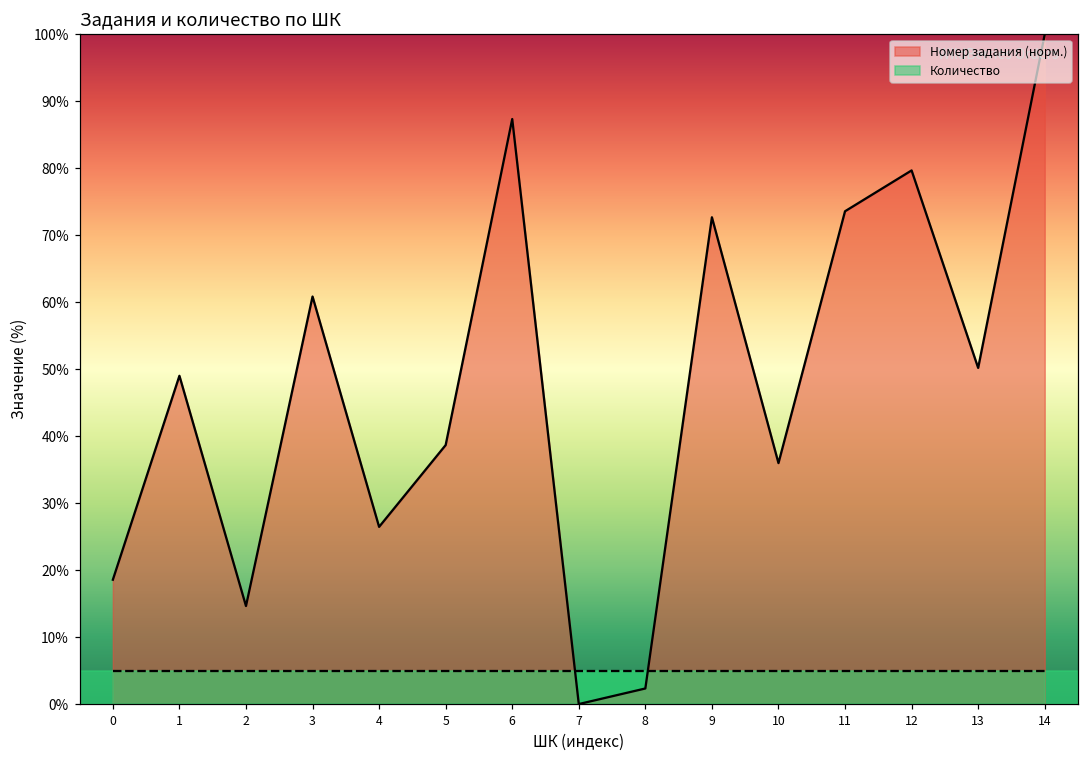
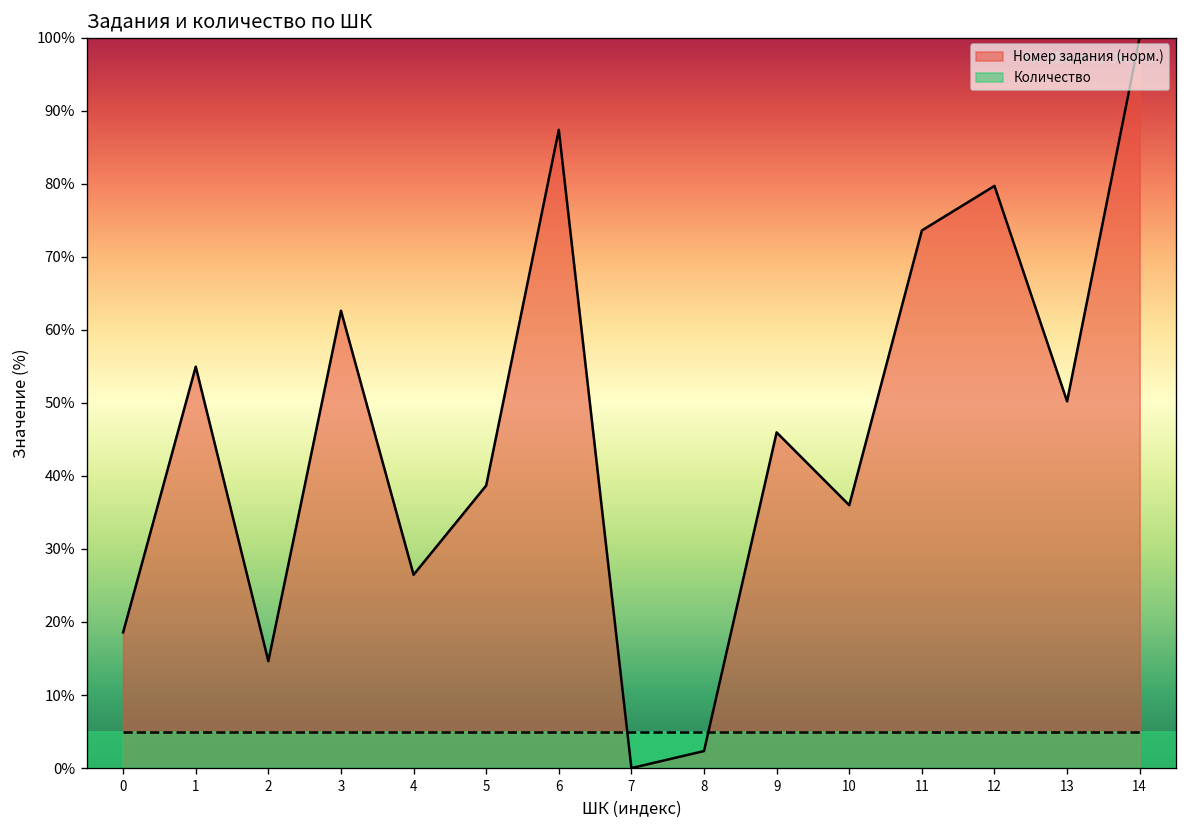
Номер задания (норм.), 1: 49% -> 55%
Номер задания (норм.), 3: 61% -> 63%
Номер задания (норм.), 9: 73% -> 46%
